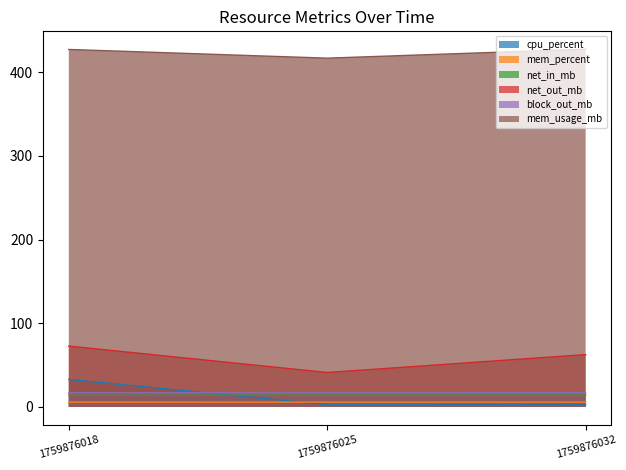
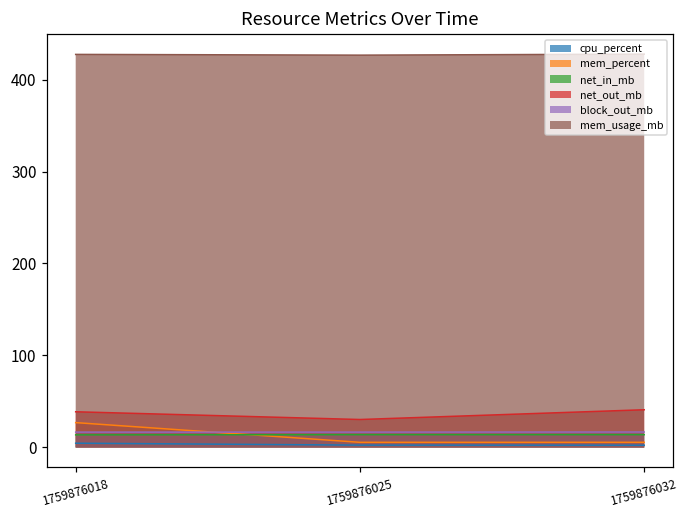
cpu_percent, 1759876018: 30 -> 0
mem_percent, 1759876018: 10 -> 30
net_out_mb, 1759876018: 70 -> 40
net_out_mb, 1759876025: 40 -> 30
mem_usage_mb, 1759876025: 420 -> 430
net_out_mb, 1759876032: 60 -> 40
